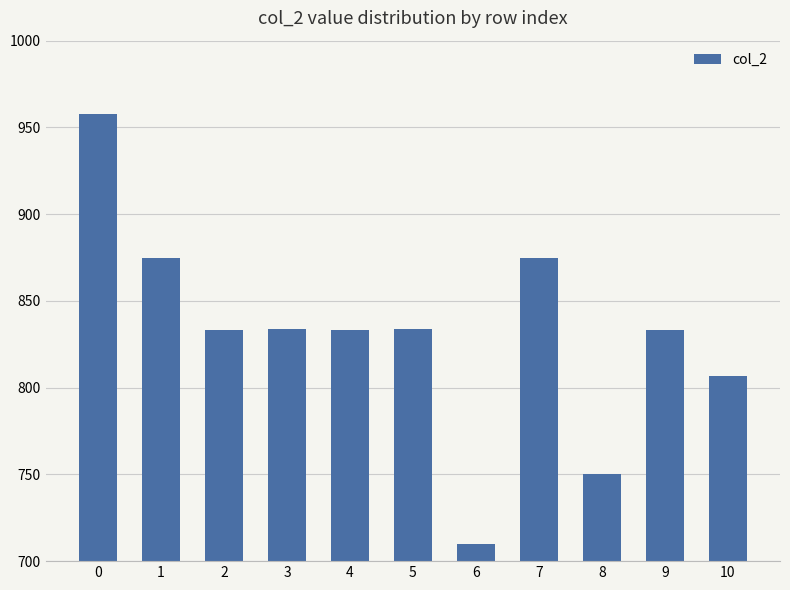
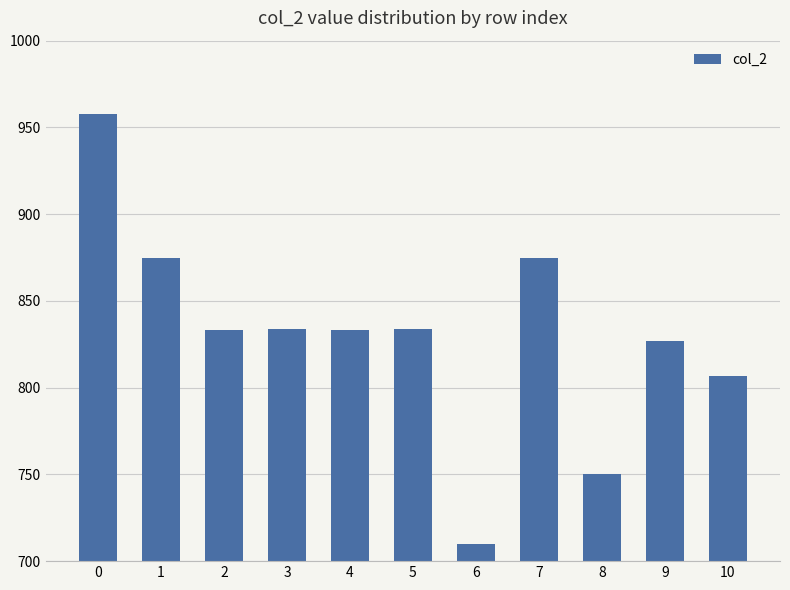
9: 833 -> 827
